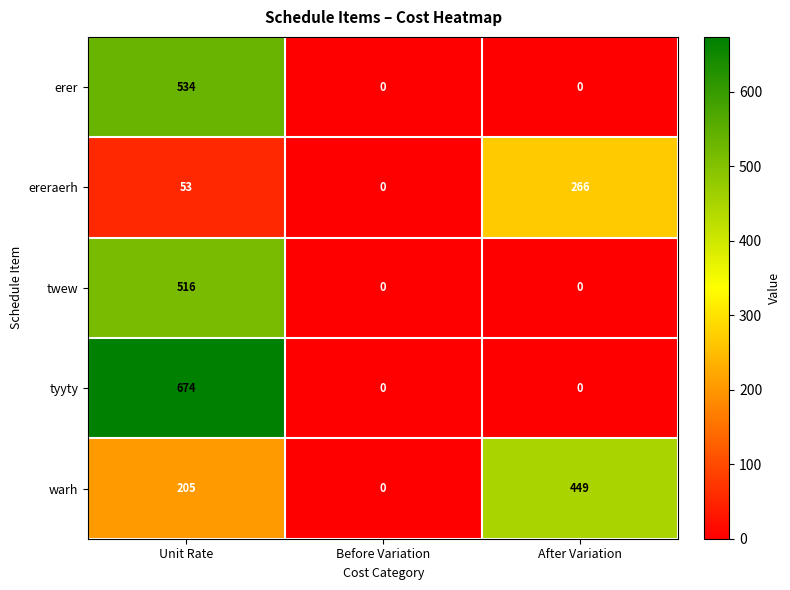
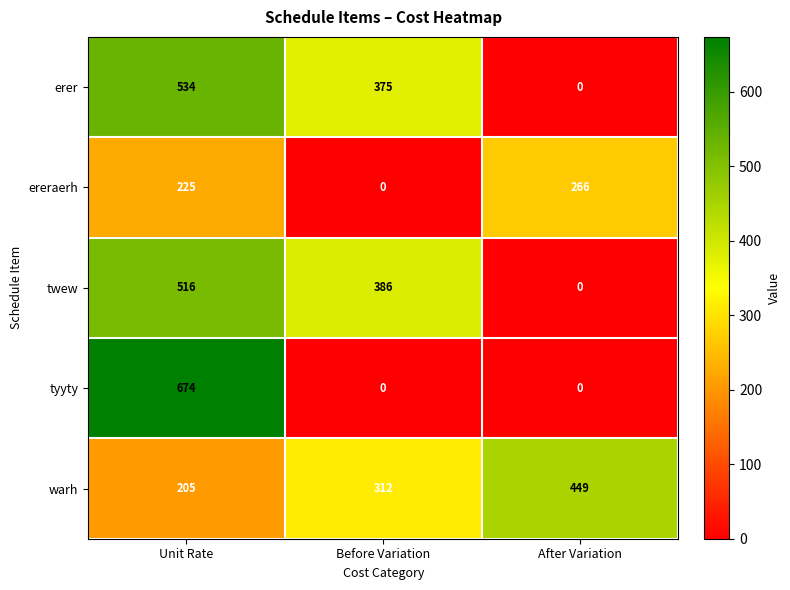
erer, Before Variation: 0 -> 375
ereraerh, Unit Rate: 53 -> 225
twew, Before Variation: 0 -> 386
warh, Before Variation: 0 -> 312
